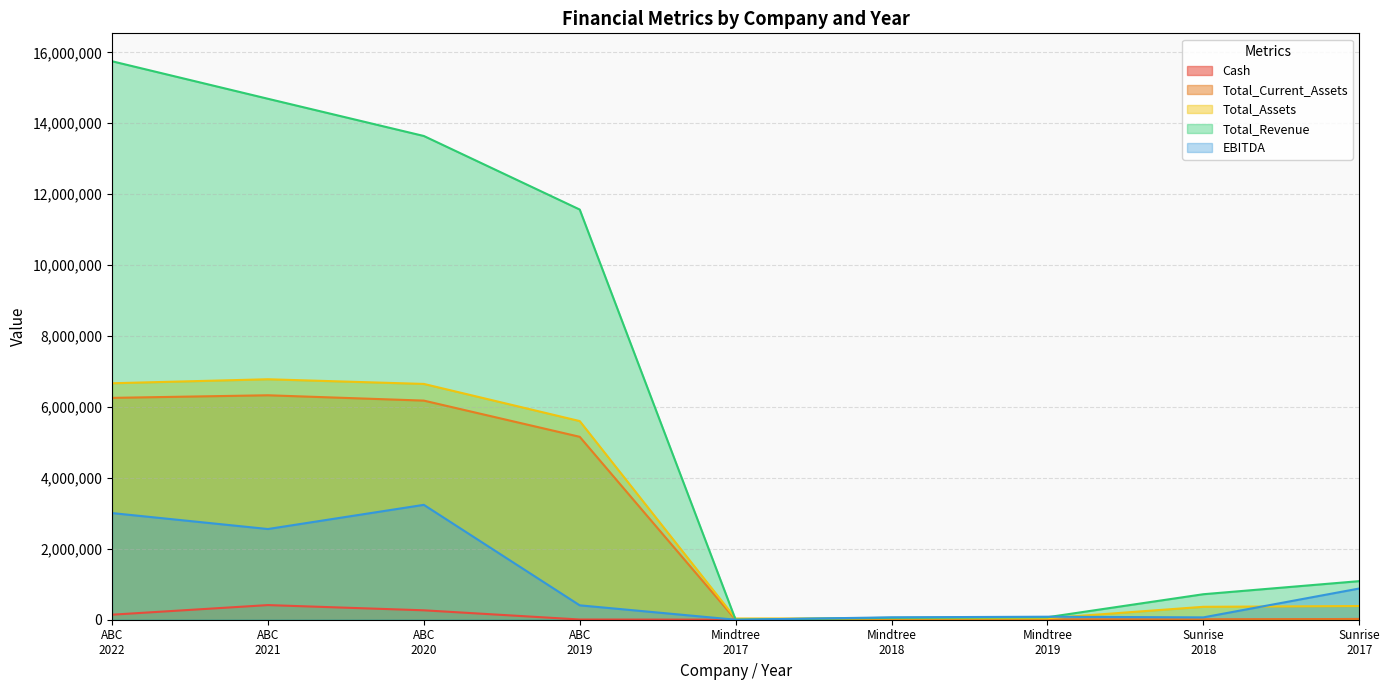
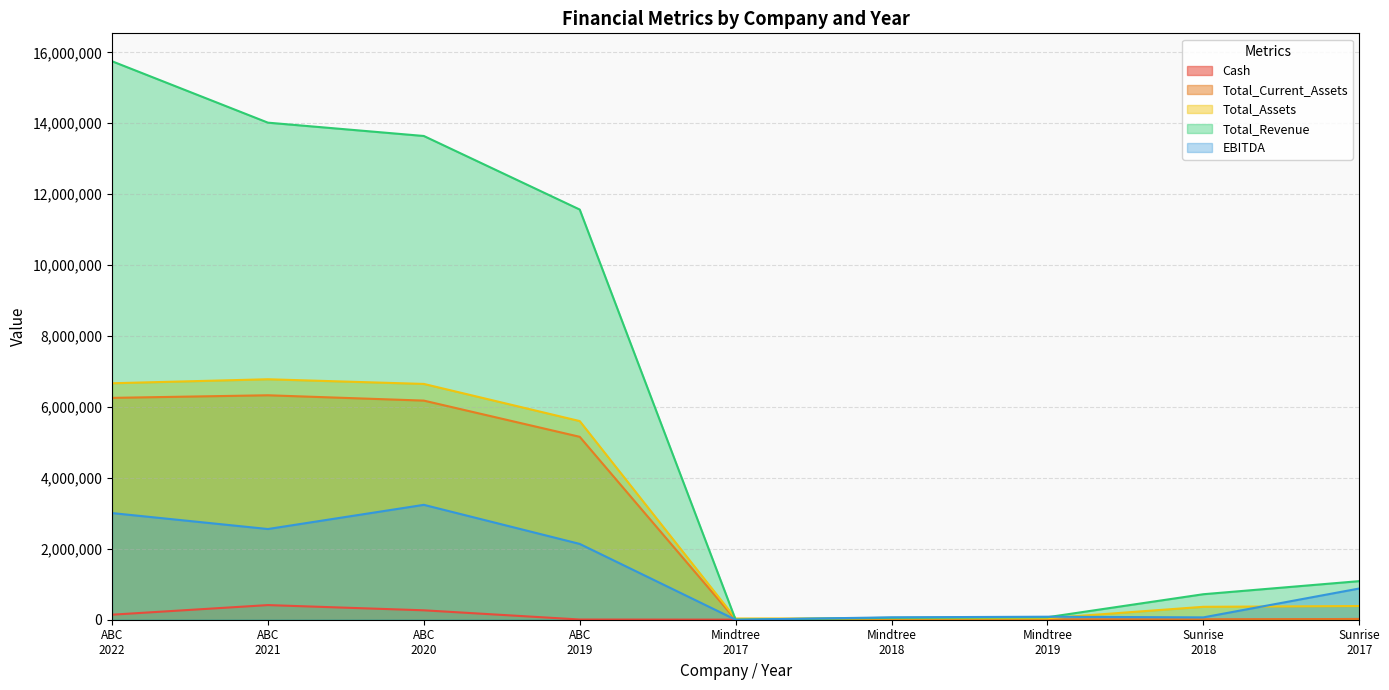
Total_Revenue, ABC 2021: 14,700,000 -> 14,000,000
EBITDA, ABC 2019: 400,000 -> 2,100,000
